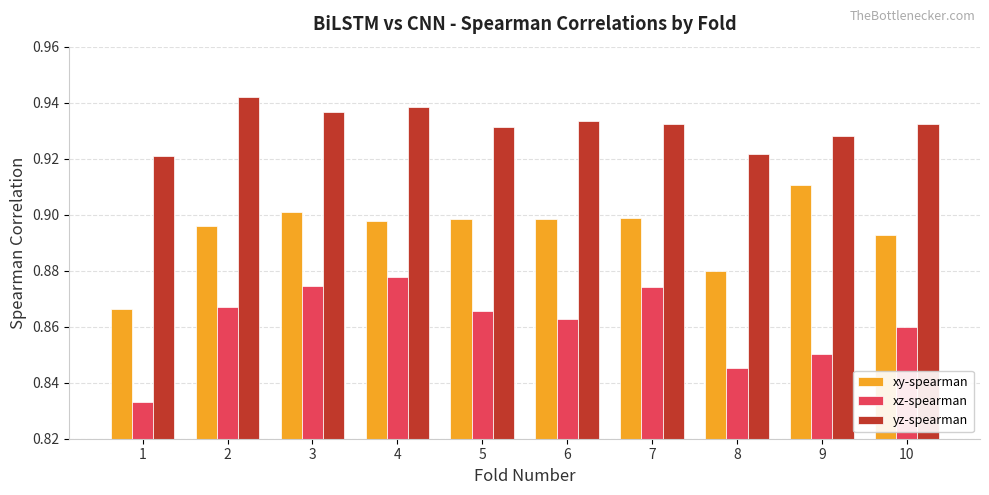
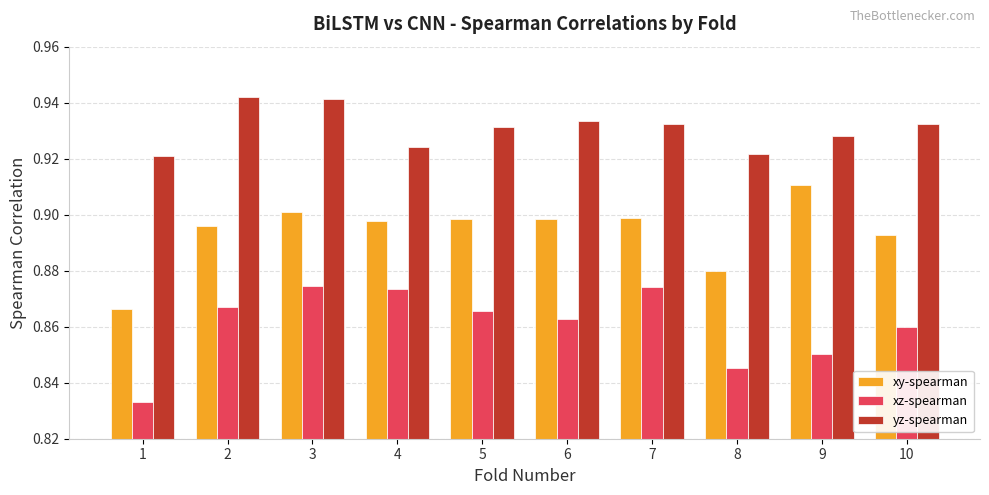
yz-spearman, 3: 0.937 -> 0.941
xz-spearman, 4: 0.878 -> 0.873
yz-spearman, 4: 0.938 -> 0.924
